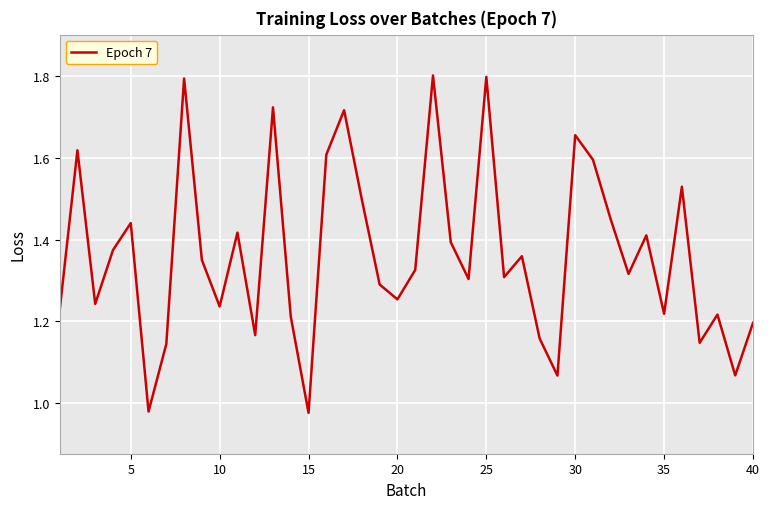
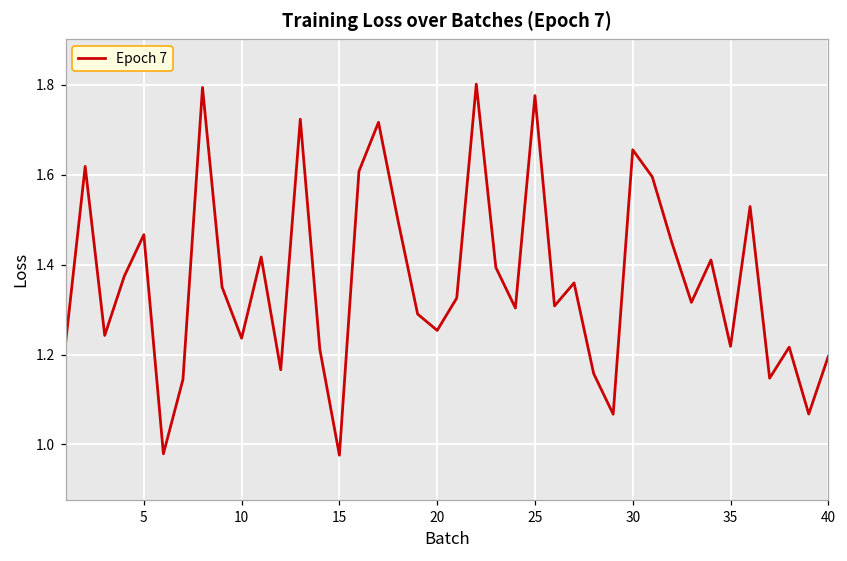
5: 1.44 -> 1.47
25: 1.80 -> 1.78
